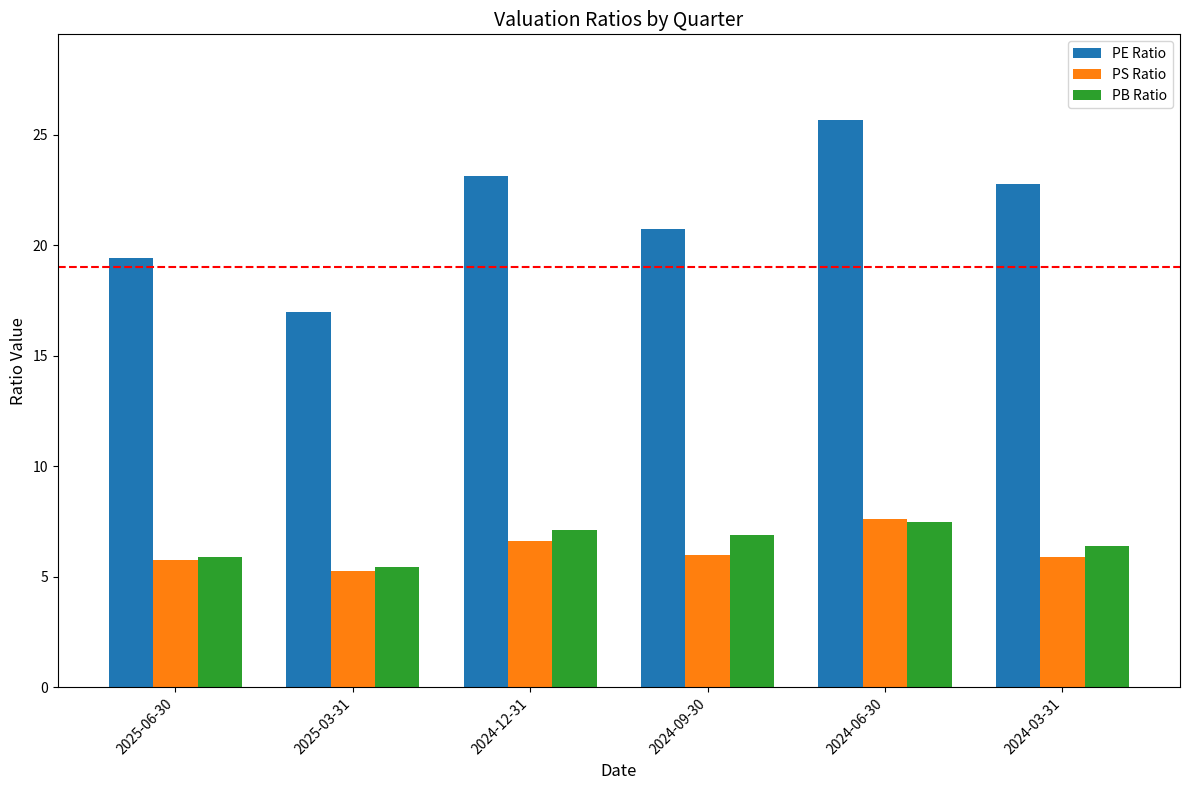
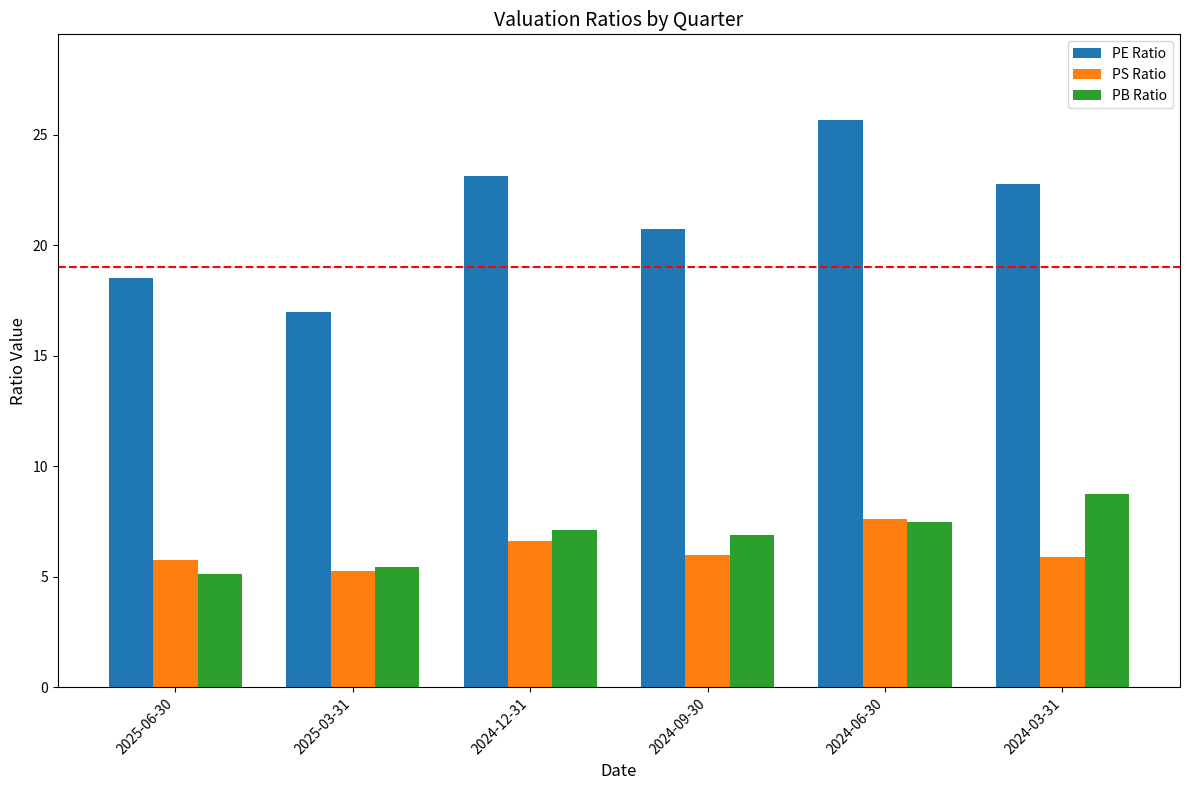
PE Ratio, 2025-06-30: 19.4 -> 18.5
PB Ratio, 2025-06-30: 5.9 -> 5.1
PB Ratio, 2024-03-31: 6.4 -> 8.7
